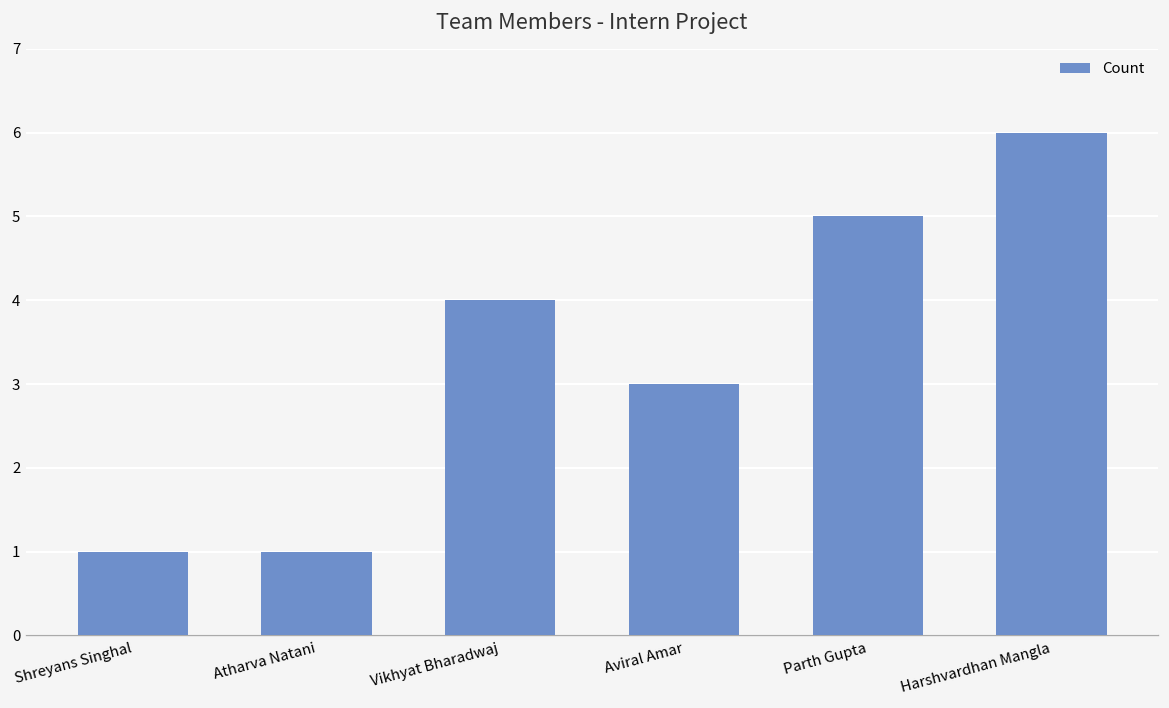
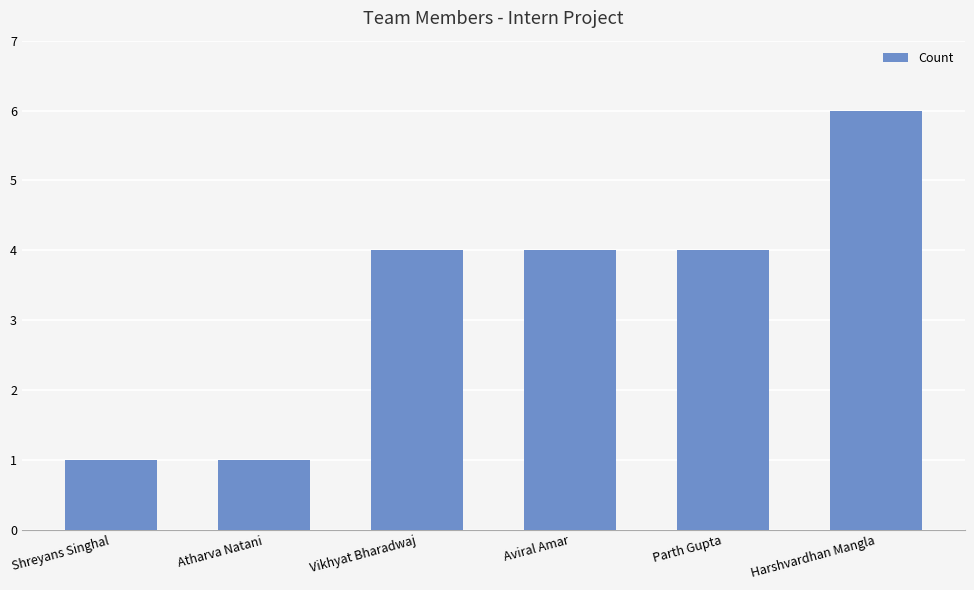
Aviral Amar: 3 -> 4
Parth Gupta: 5 -> 4
